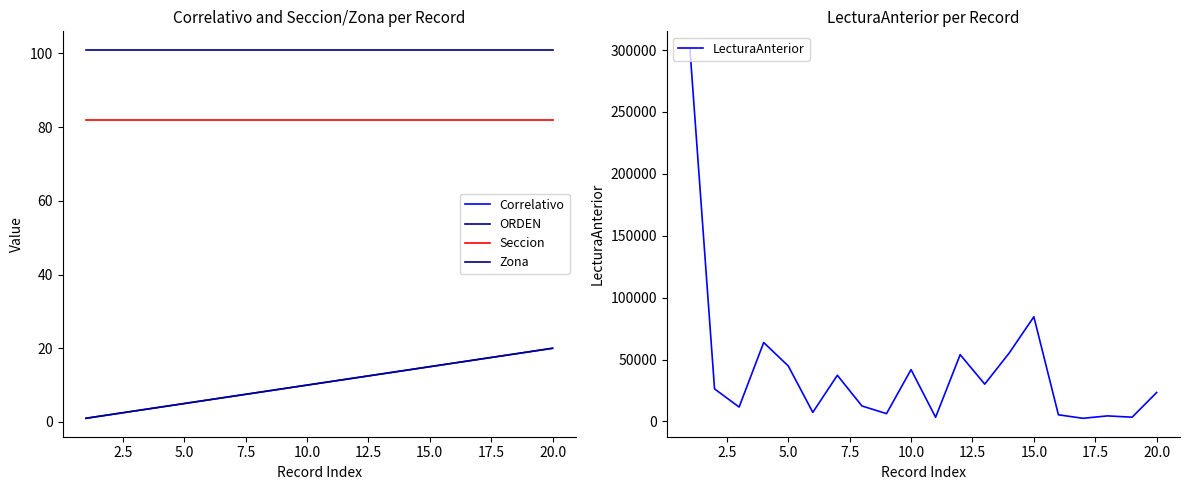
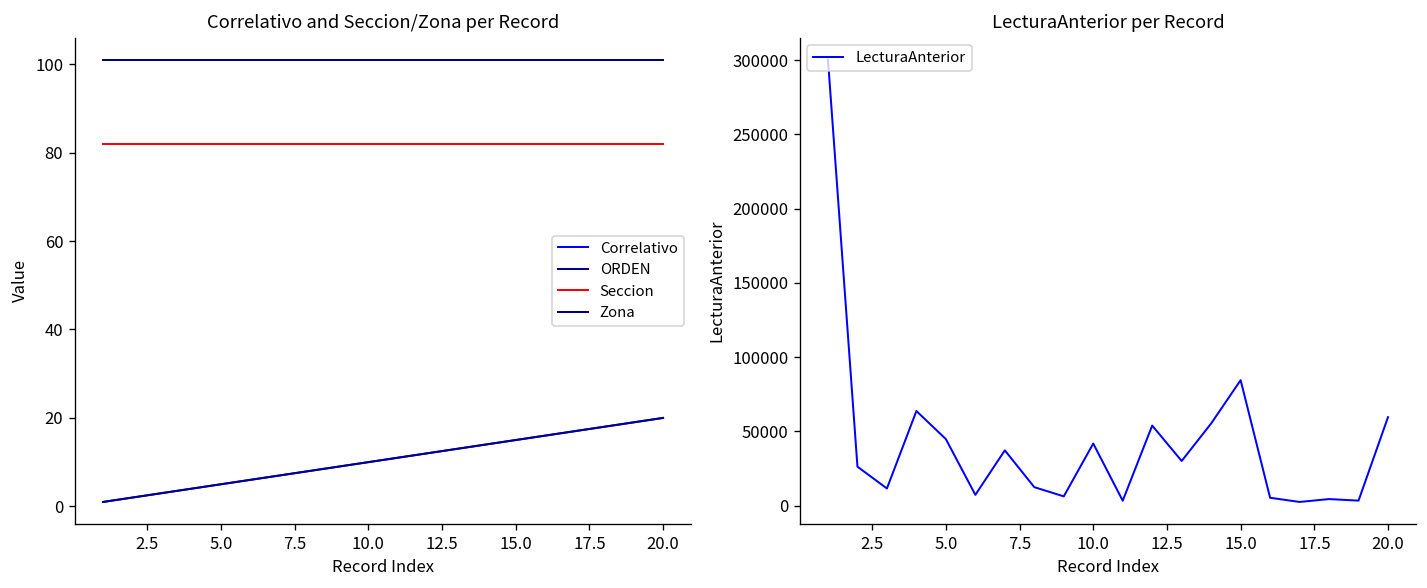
LecturaAnterior per Record, 20.0: 23000 -> 60000
